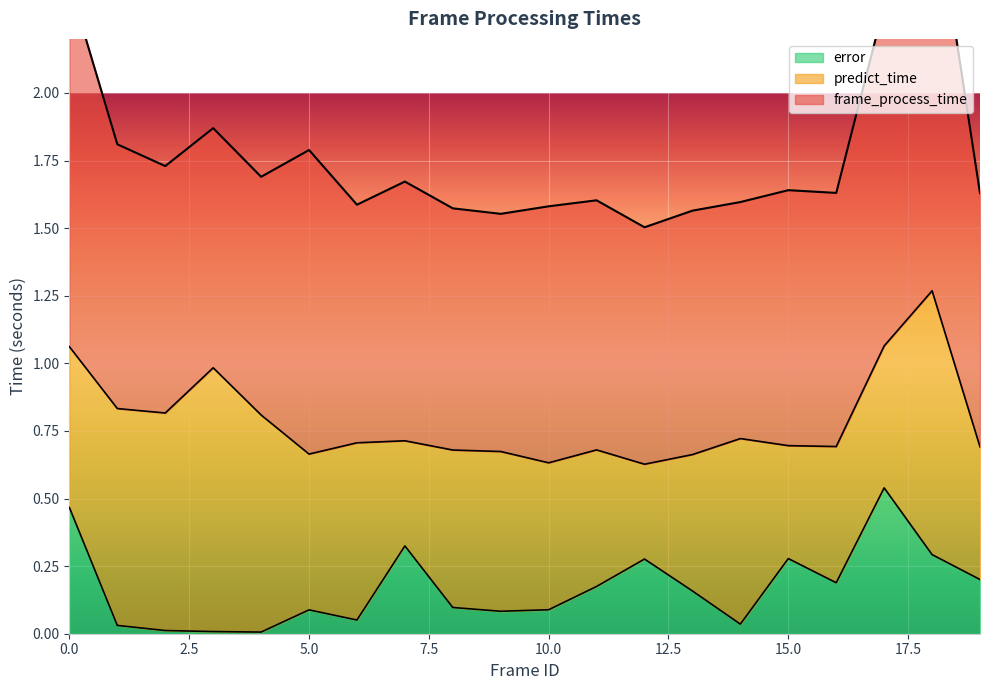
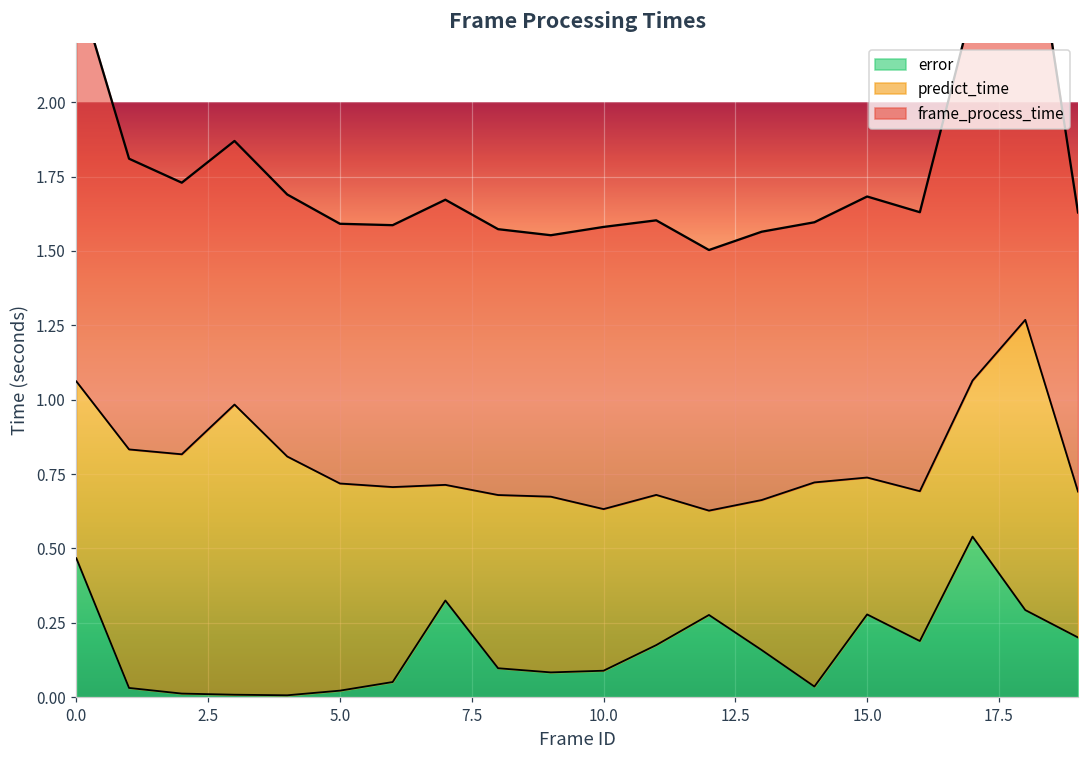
error, 5.0: 0.09 -> 0.02
predict_time, 5.0: 0.58 -> 0.70
frame_process_time, 5.0: 1.12 -> 0.87
predict_time, 15.0: 0.42 -> 0.46
